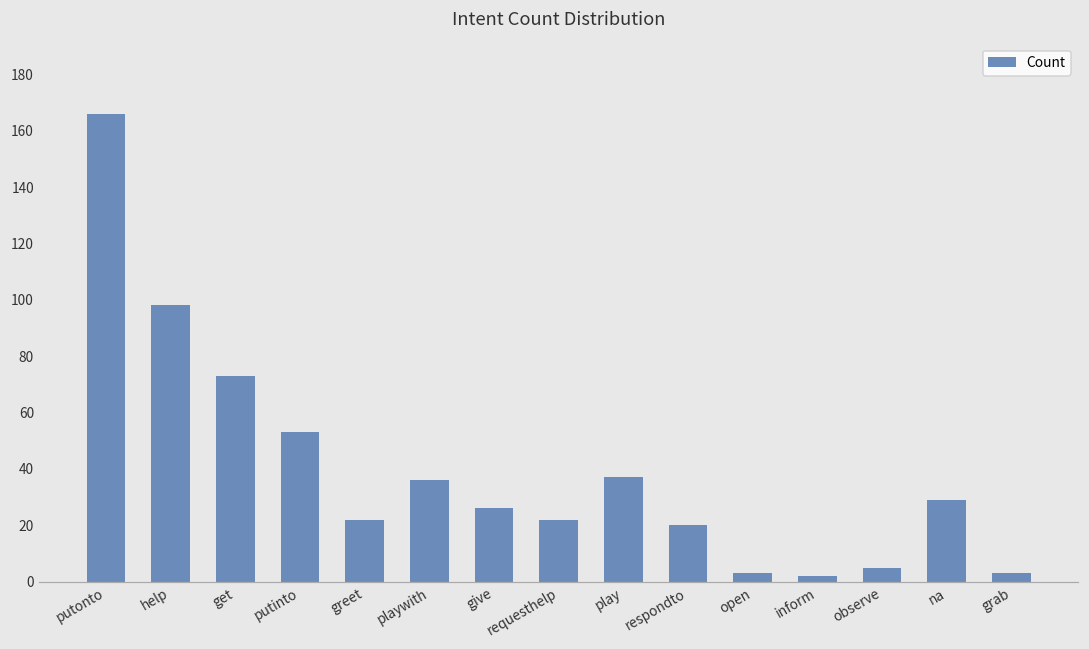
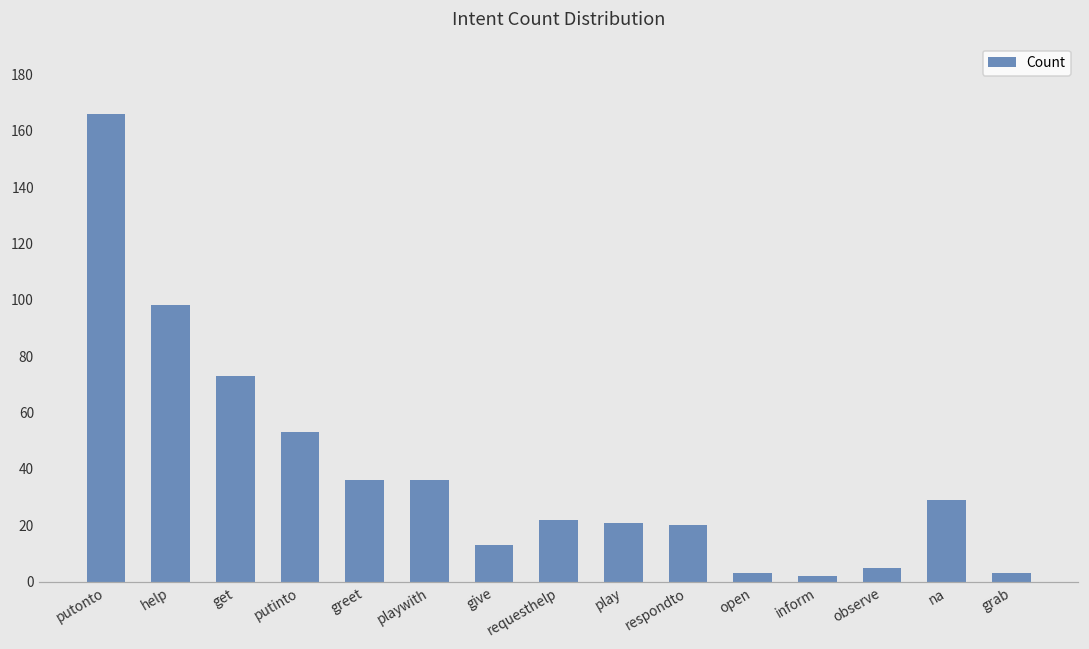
greet: 22 -> 36
give: 26 -> 13
play: 37 -> 21
